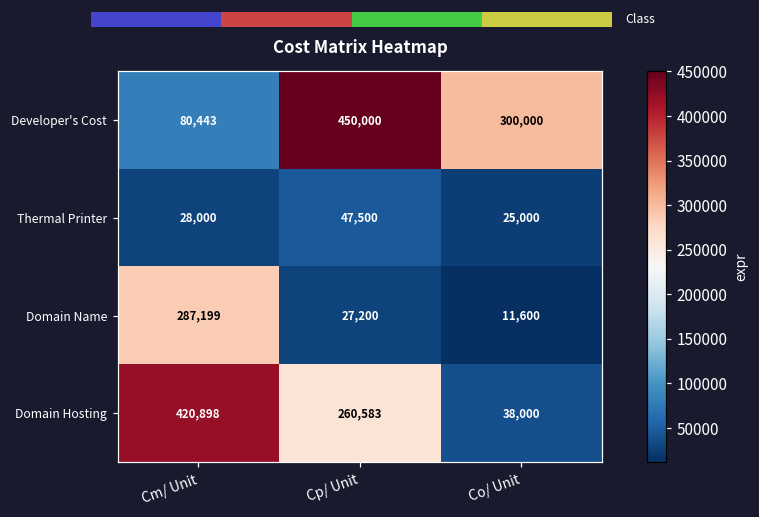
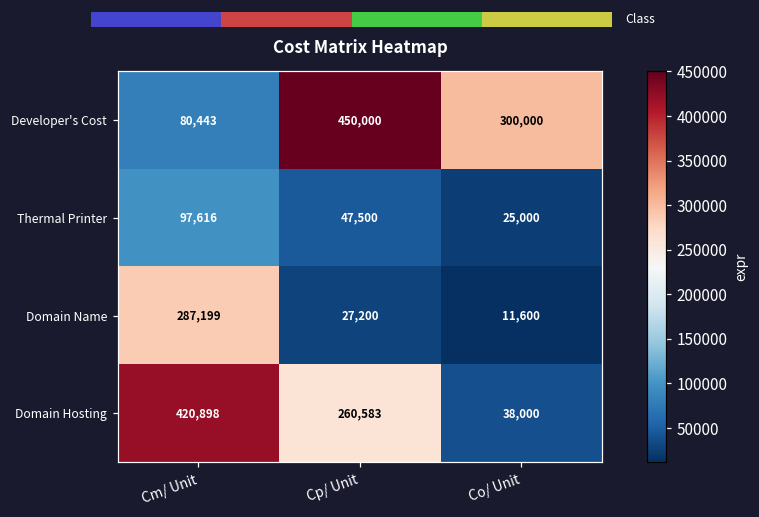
Cost Matrix Heatmap, Thermal Printer, Cm/ Unit: 28,000 -> 97,616
